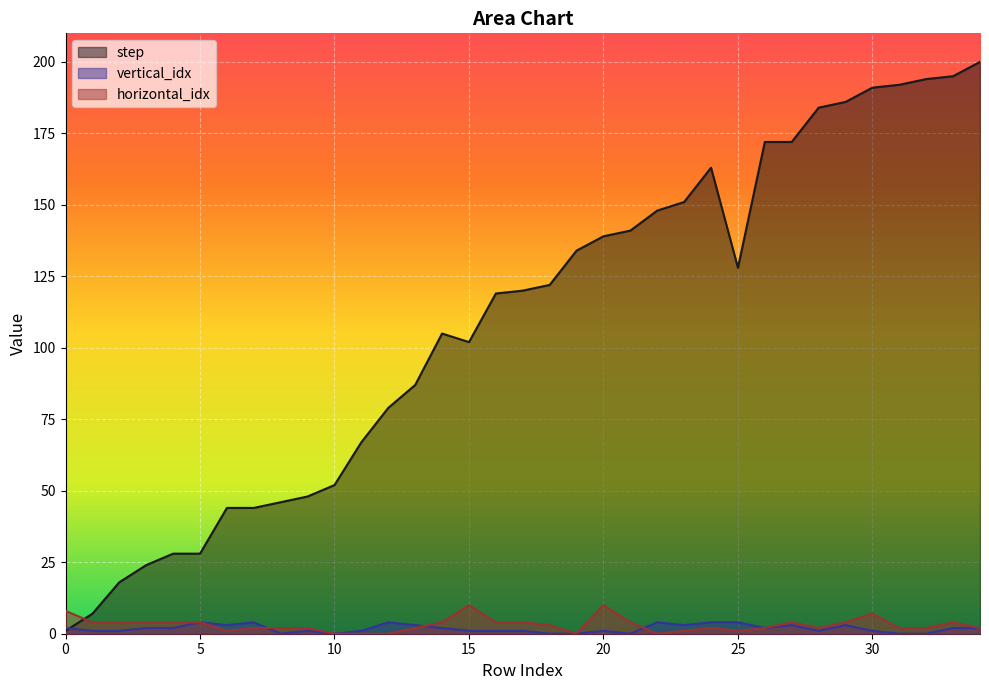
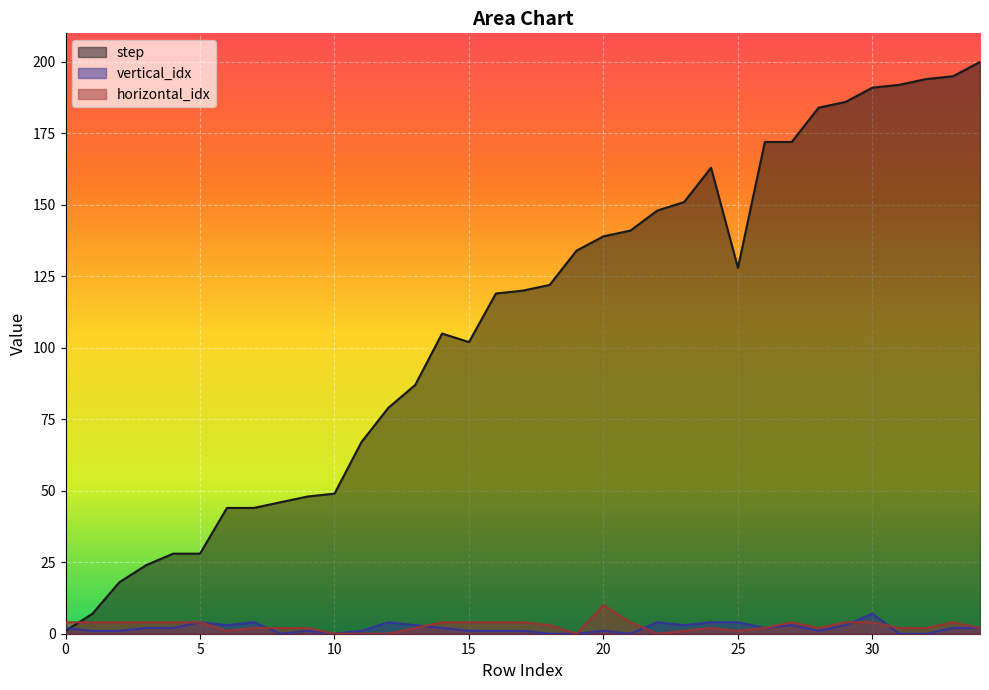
horizontal_idx, 0: 8 -> 4
step, 10: 52 -> 49
horizontal_idx, 15: 10 -> 4
vertical_idx, 30: 1 -> 7
horizontal_idx, 30: 7 -> 4
